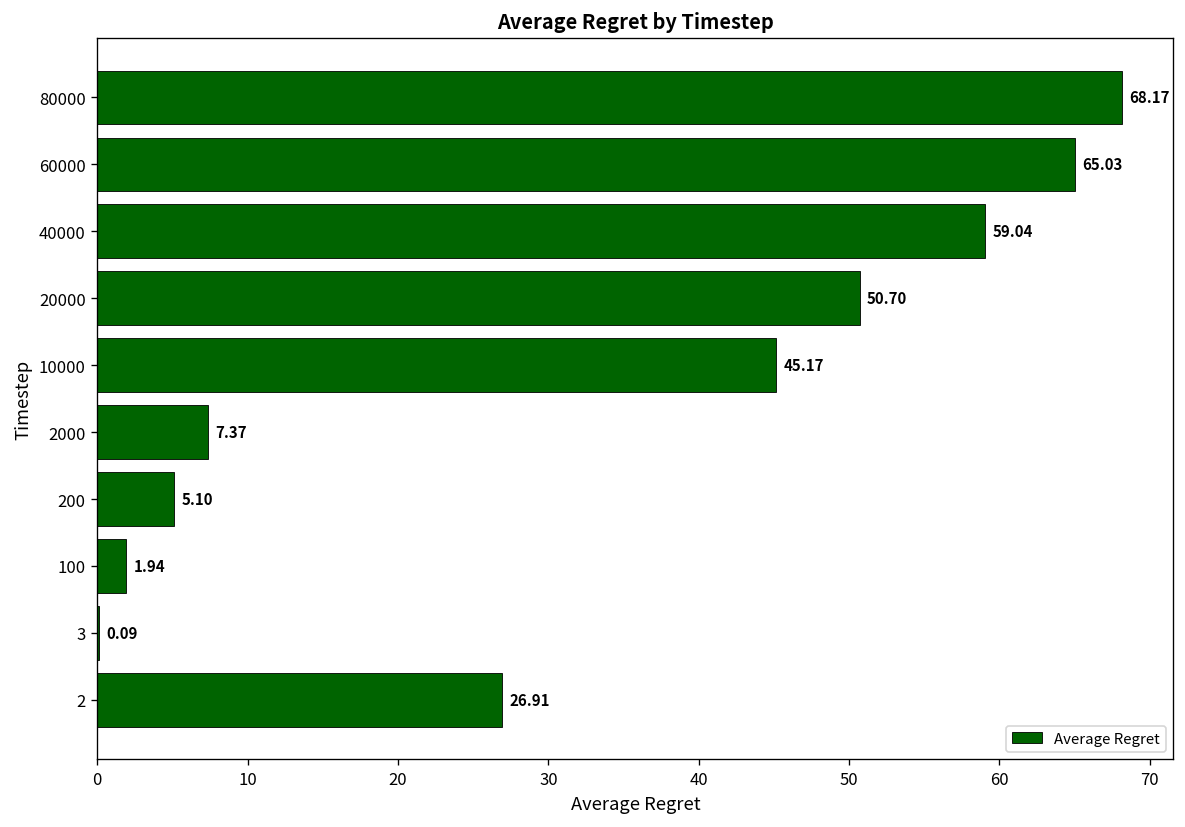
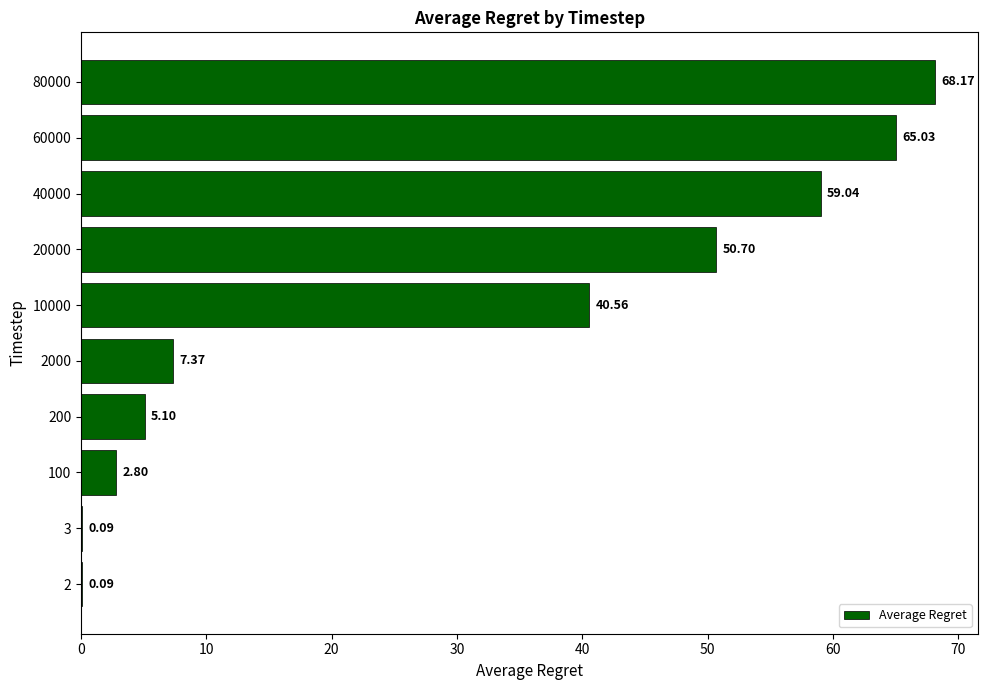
10000: 45.17 -> 40.56
100: 1.94 -> 2.80
2: 26.91 -> 0.09
